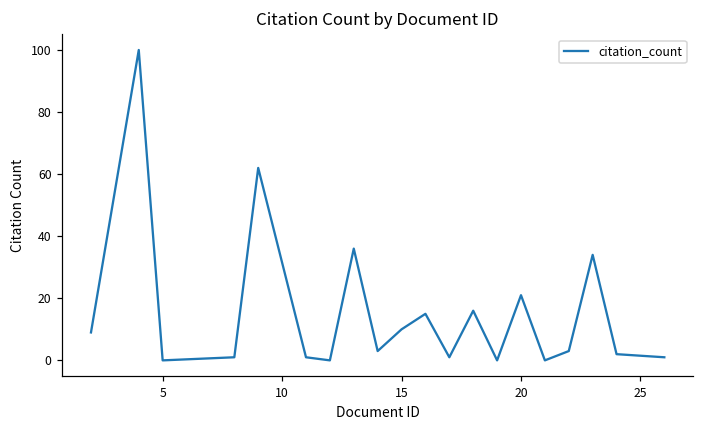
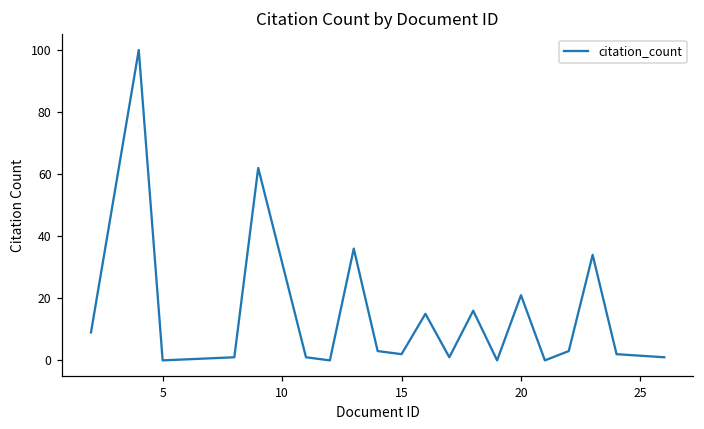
15: 10 -> 2
